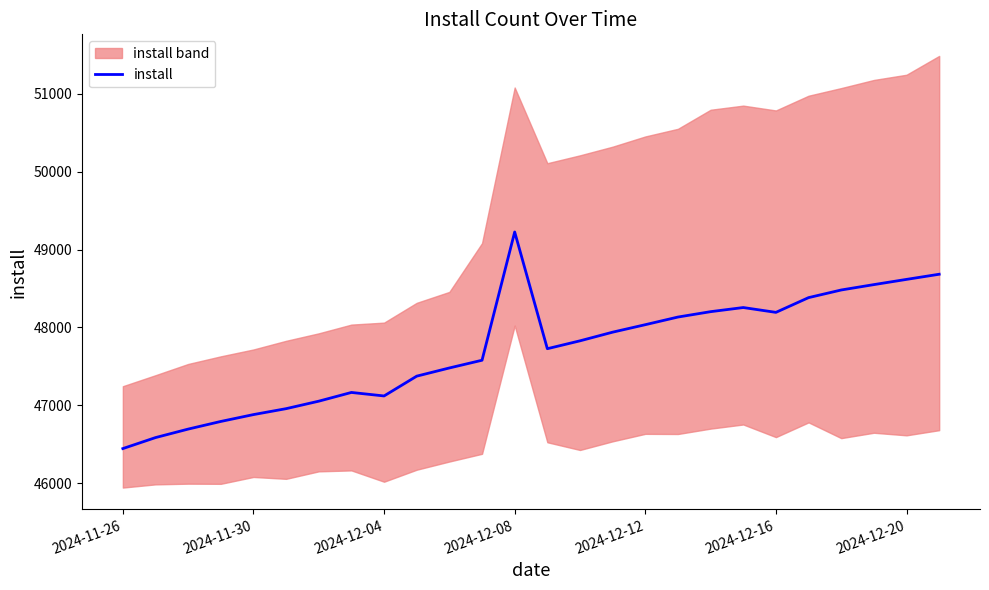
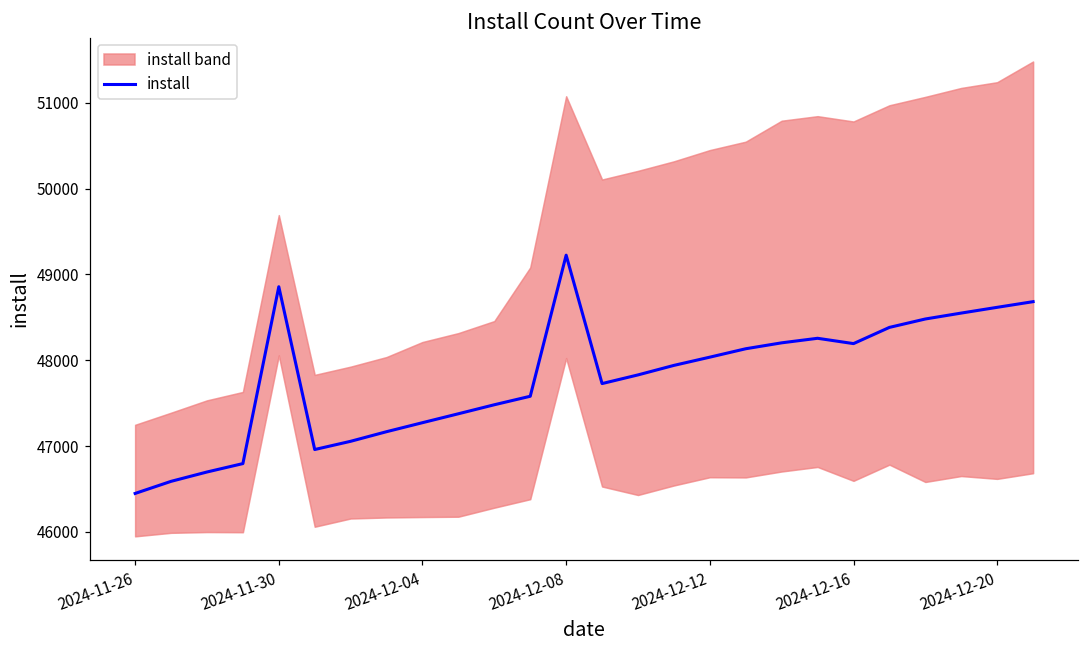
install, 2024-11-30: 46900 -> 48900
install, 2024-12-04: 47100 -> 47300
